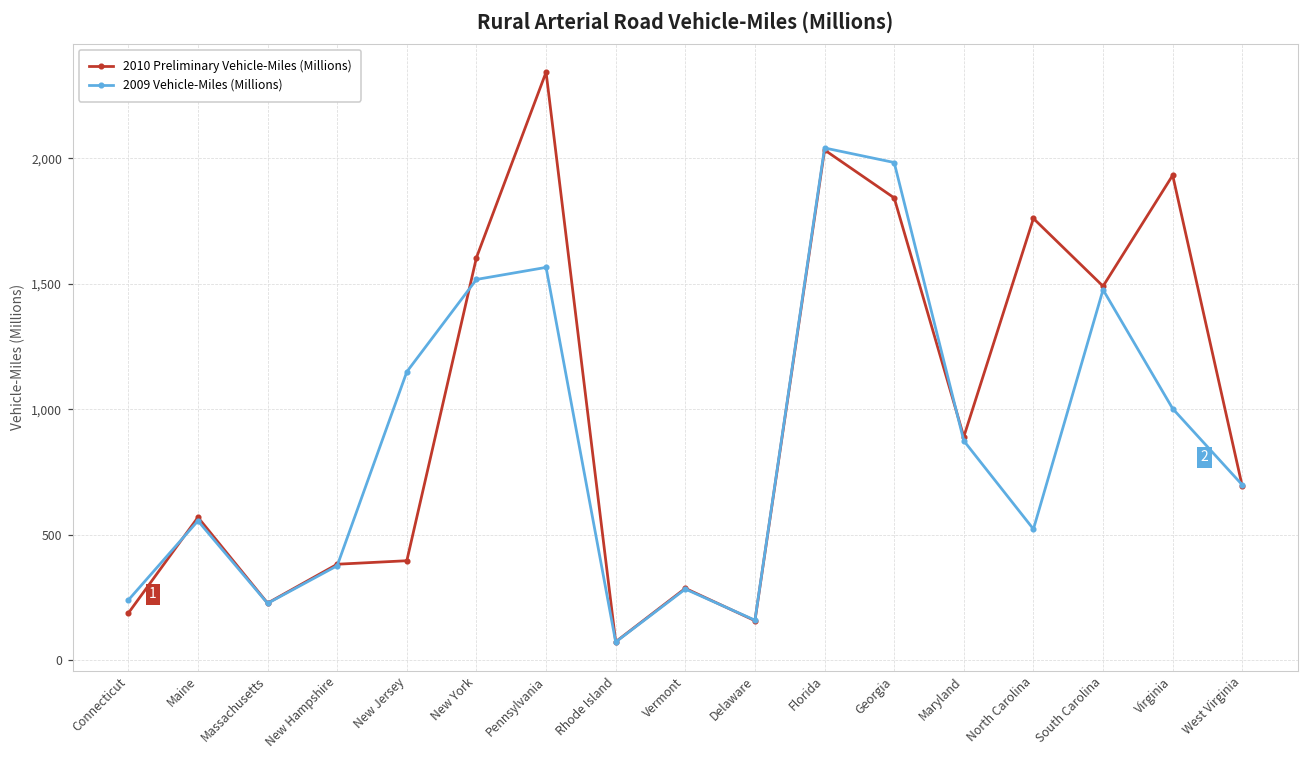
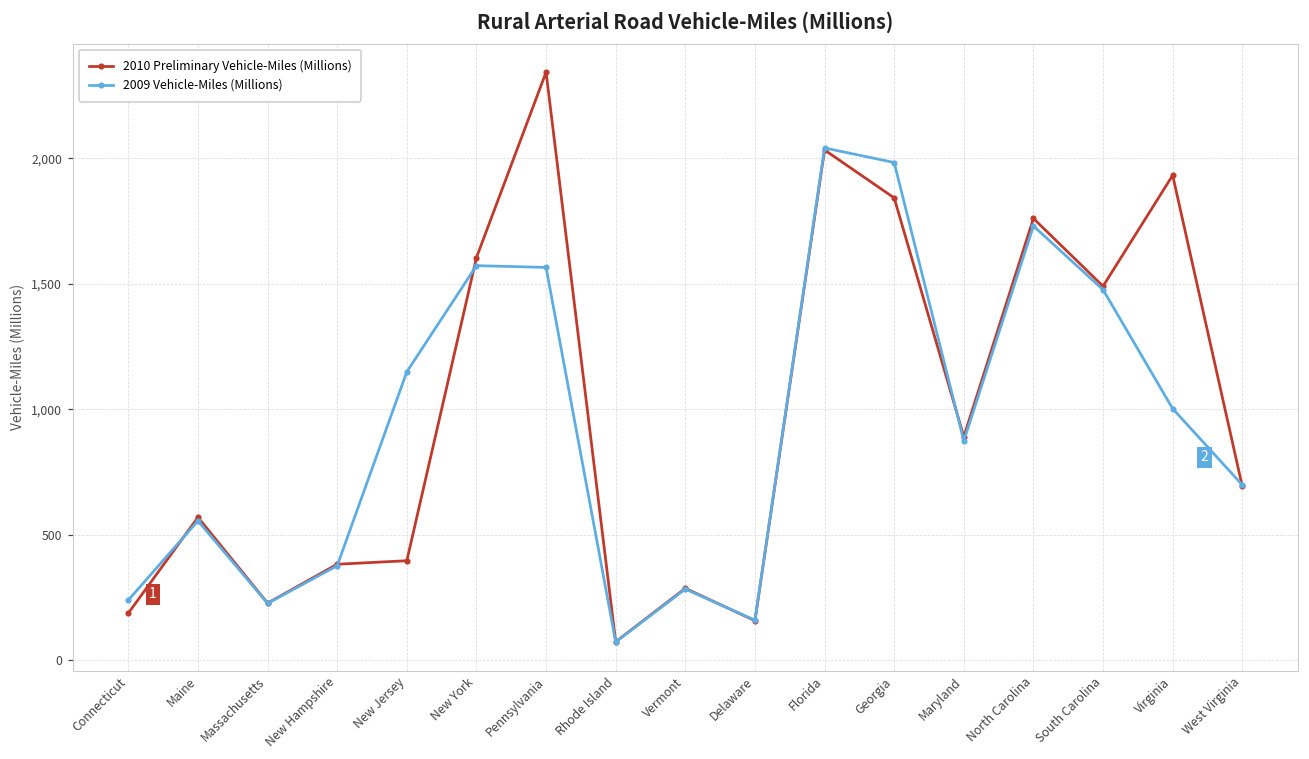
2009 Vehicle-Miles (Millions), New York: 1,520 -> 1,570
2009 Vehicle-Miles (Millions), North Carolina: 520 -> 1,730
